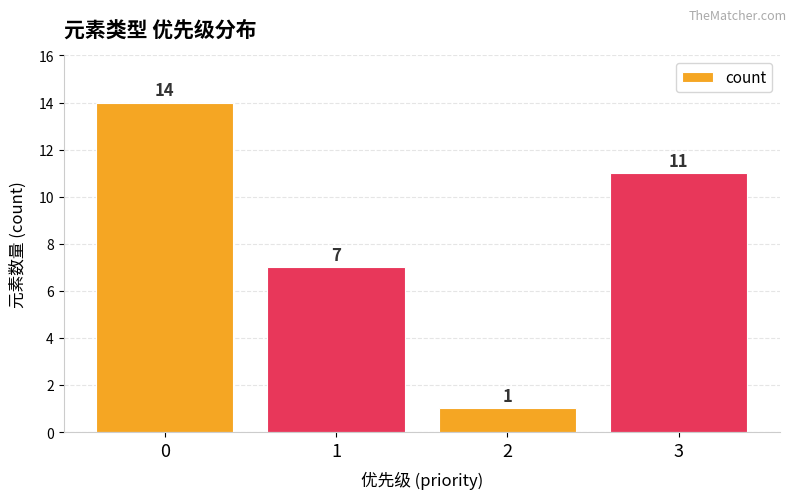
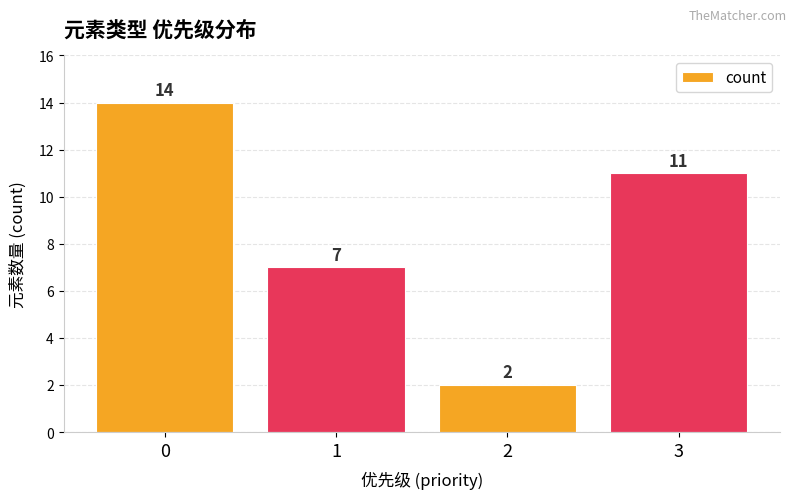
2: 1 -> 2
